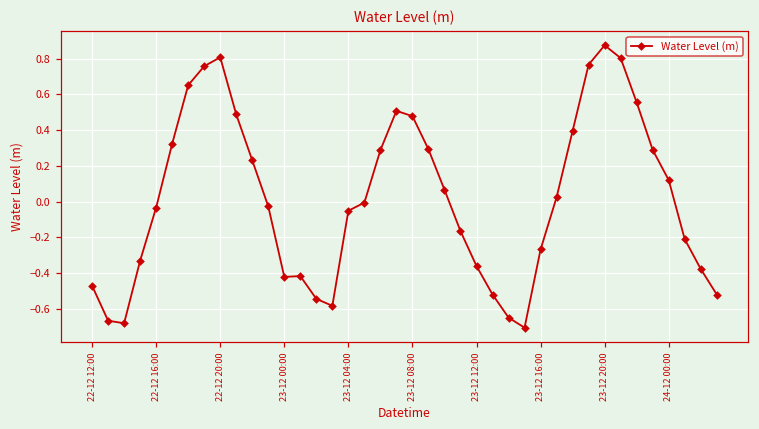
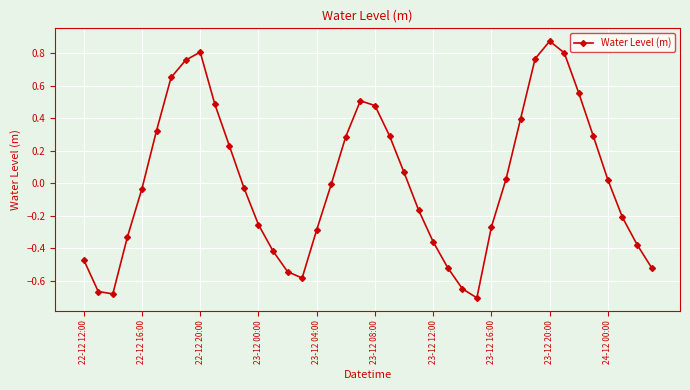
23-12 00:00: -0.42 -> -0.26
23-12 04:00: -0.05 -> -0.29
24-12 00:00: 0.12 -> 0.02
